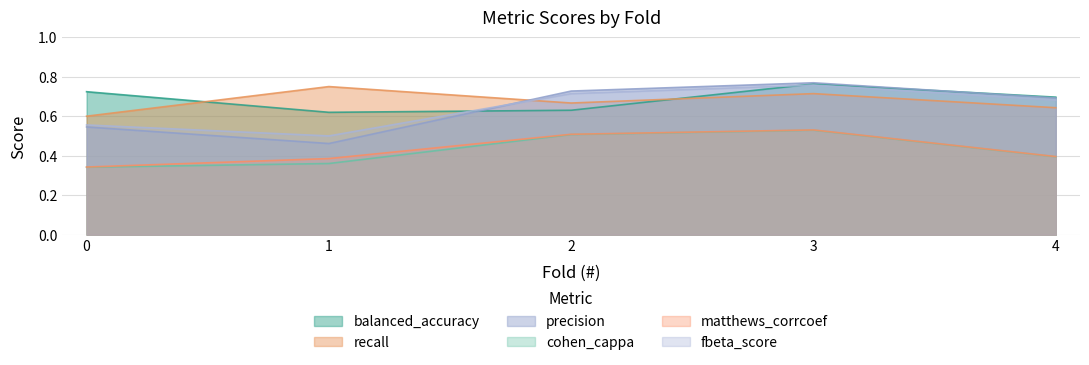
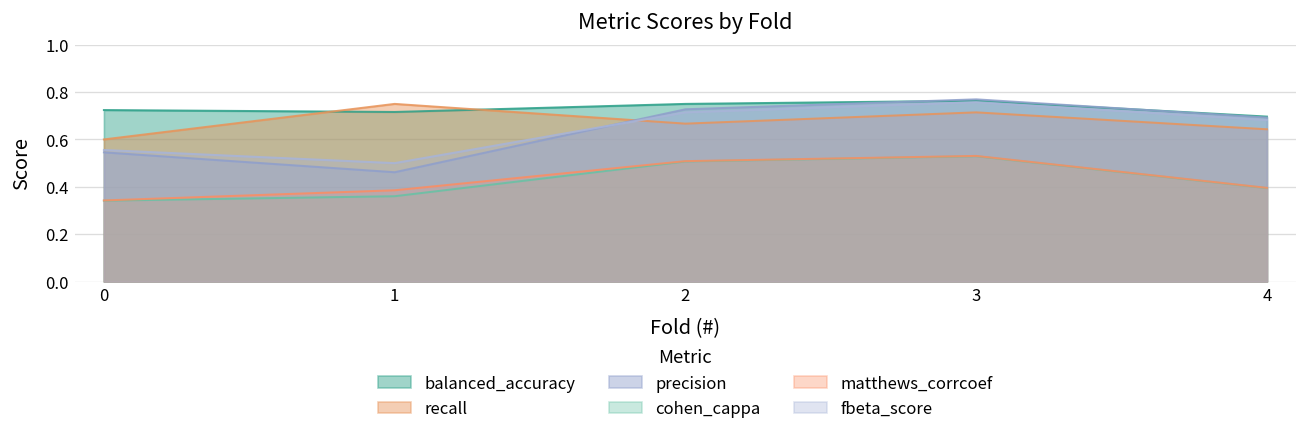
balanced_accuracy, 1: 0.62 -> 0.72
balanced_accuracy, 2: 0.63 -> 0.75
